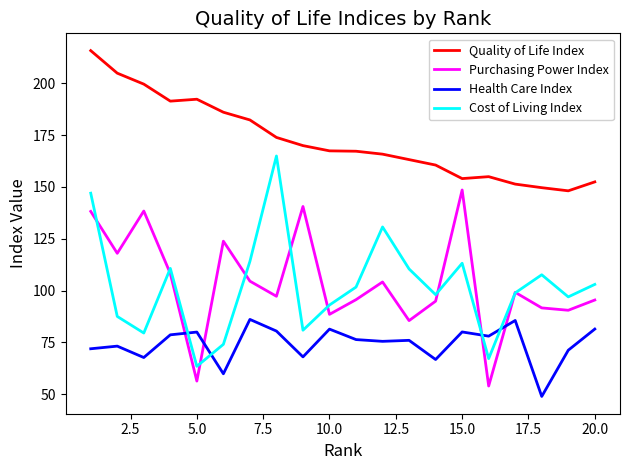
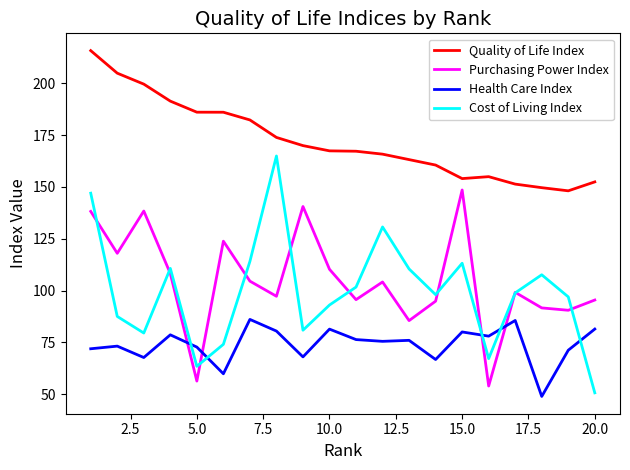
Quality of Life Index, 5.0: 192 -> 186
Health Care Index, 5.0: 80 -> 73
Purchasing Power Index, 10.0: 89 -> 110
Cost of Living Index, 20.0: 103 -> 51
